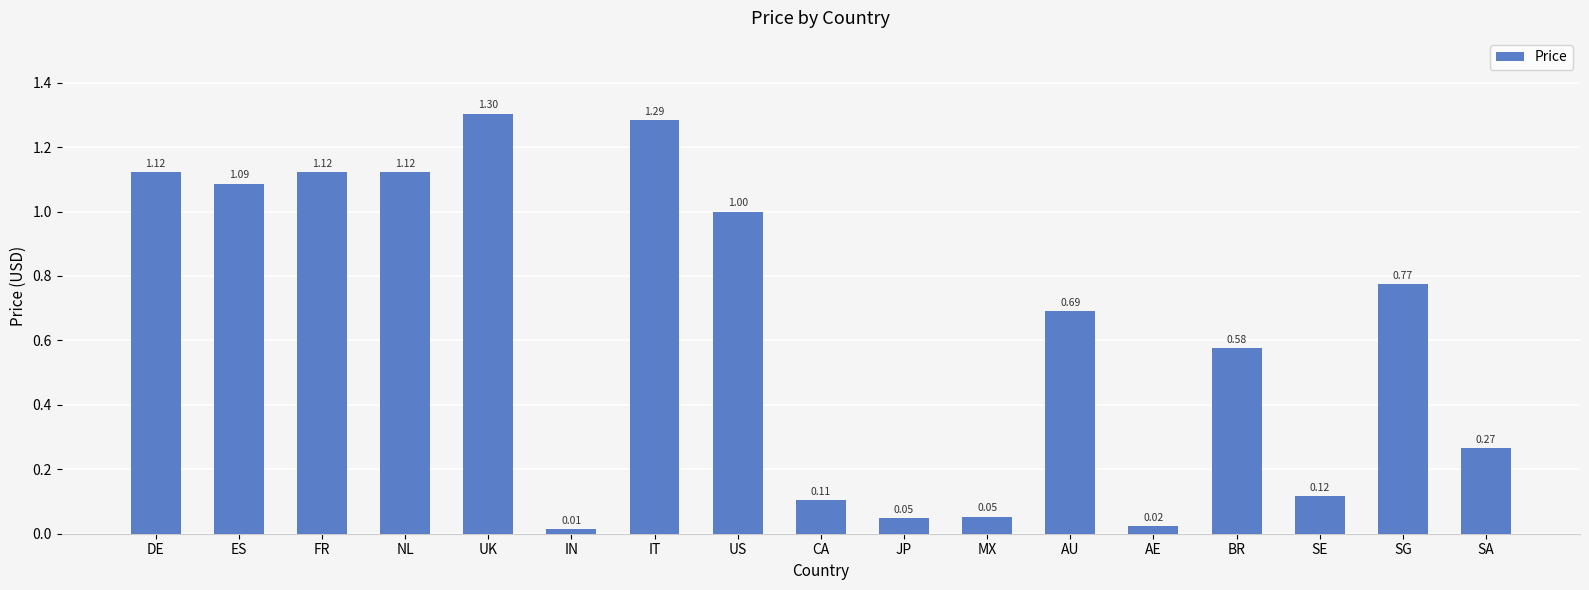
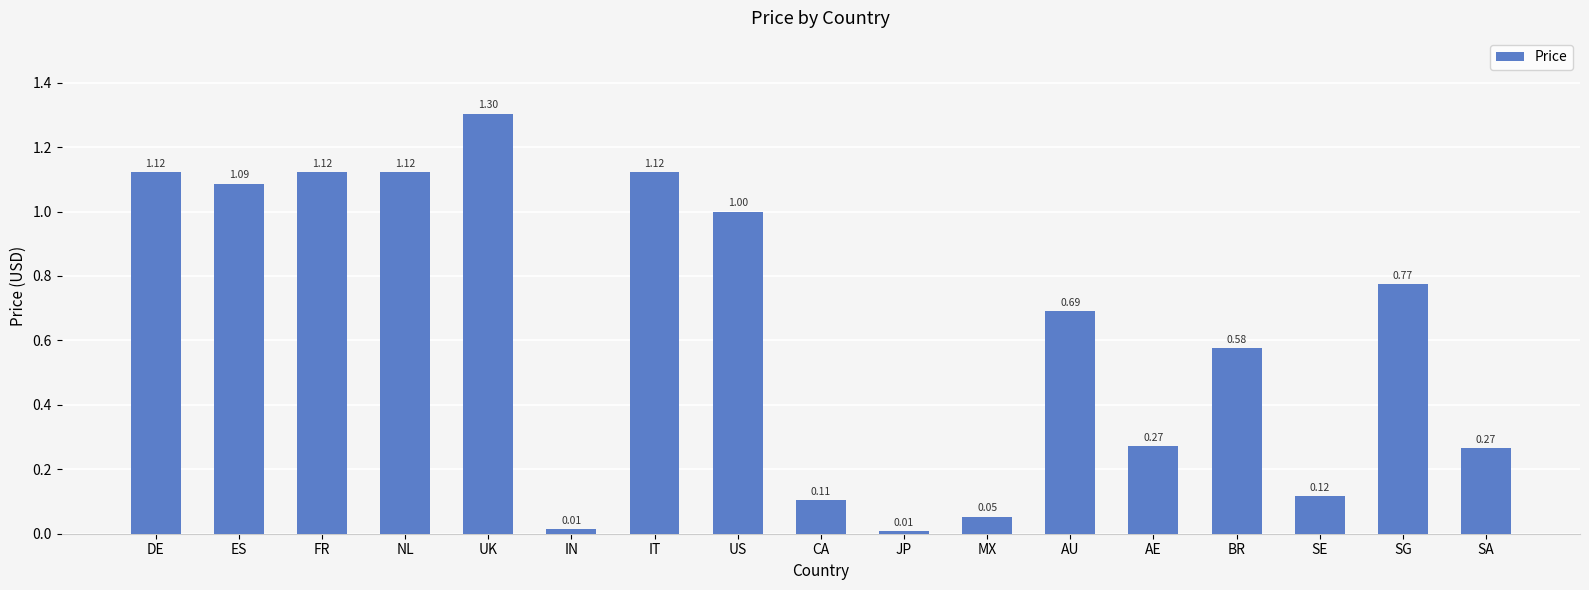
IT: 1.29 -> 1.12
JP: 0.05 -> 0.01
AE: 0.02 -> 0.27
